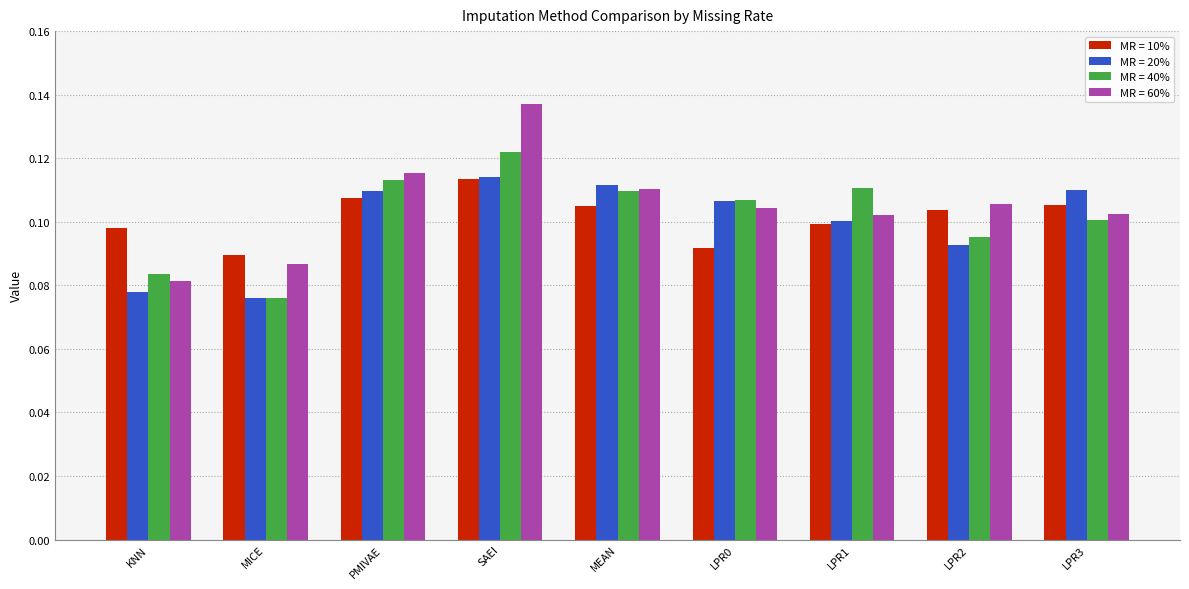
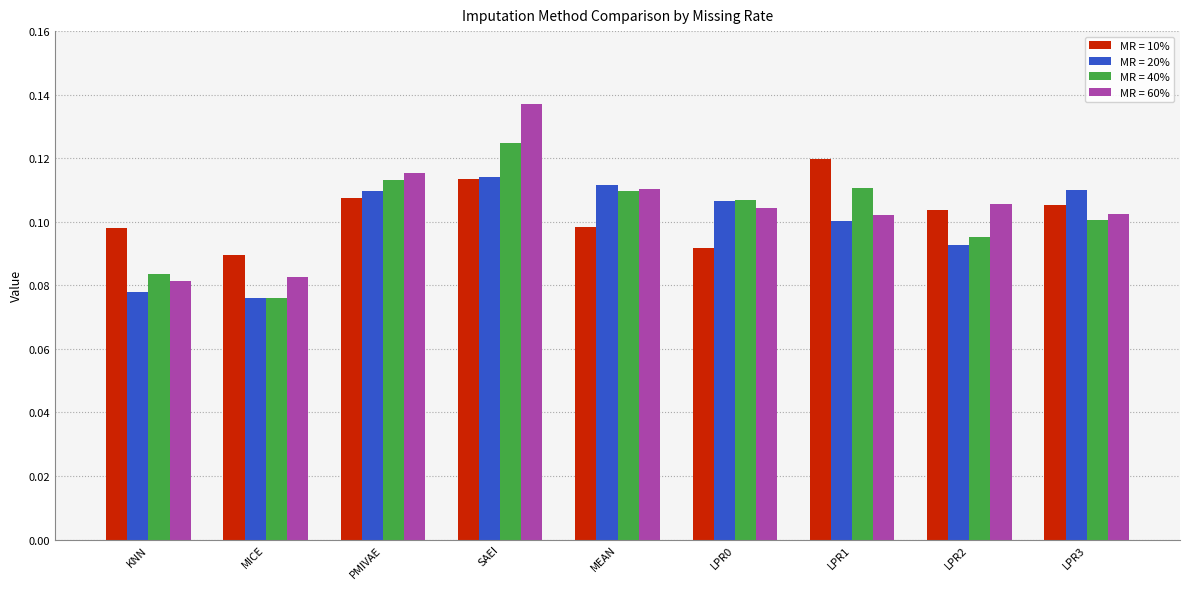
MR = 60%, MICE: 0.087 -> 0.083
MR = 40%, SAEI: 0.122 -> 0.125
MR = 10%, MEAN: 0.105 -> 0.099
MR = 10%, LPR1: 0.099 -> 0.120
